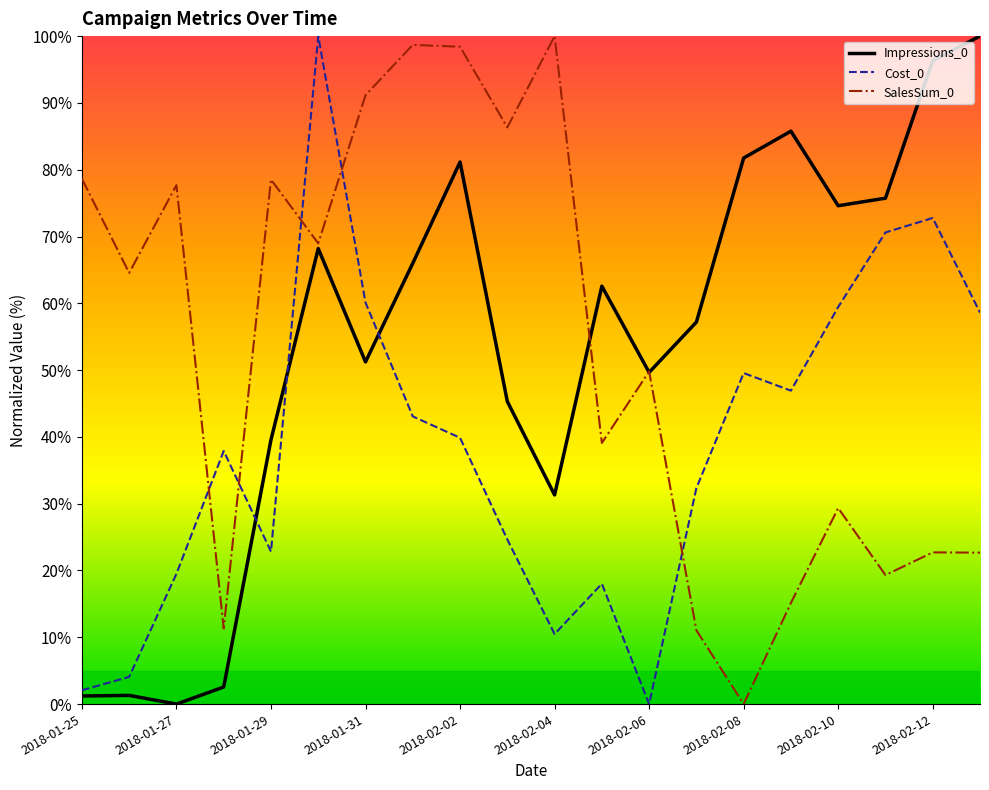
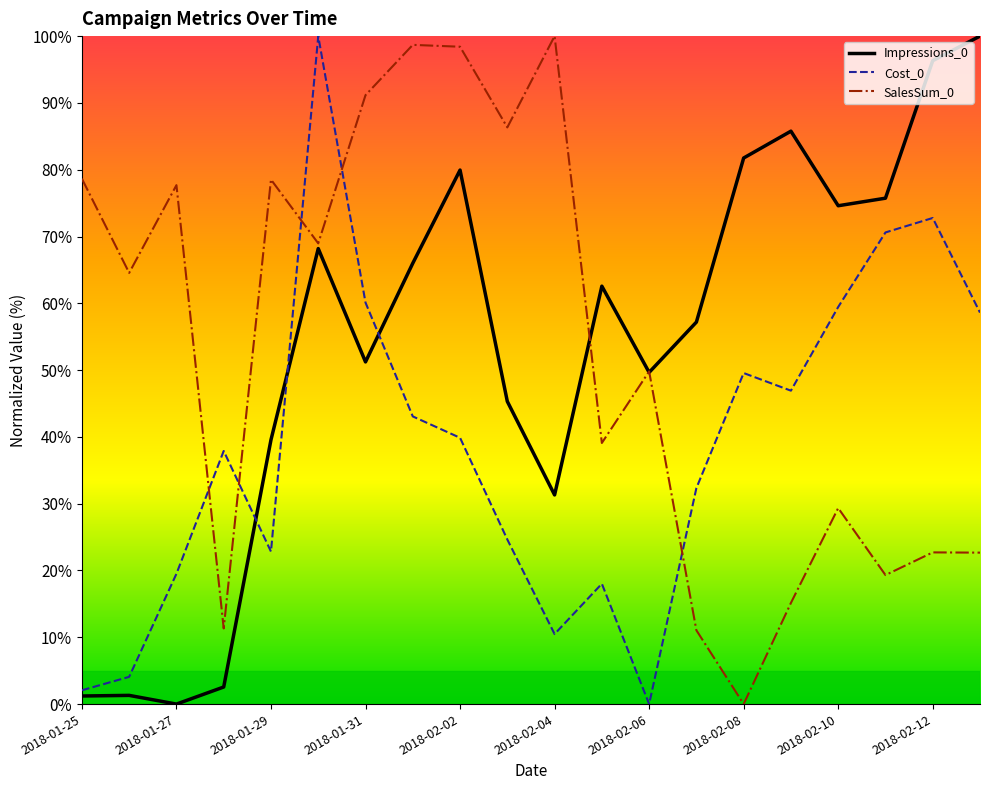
Impressions_0, 2018-02-02: 81% -> 80%
